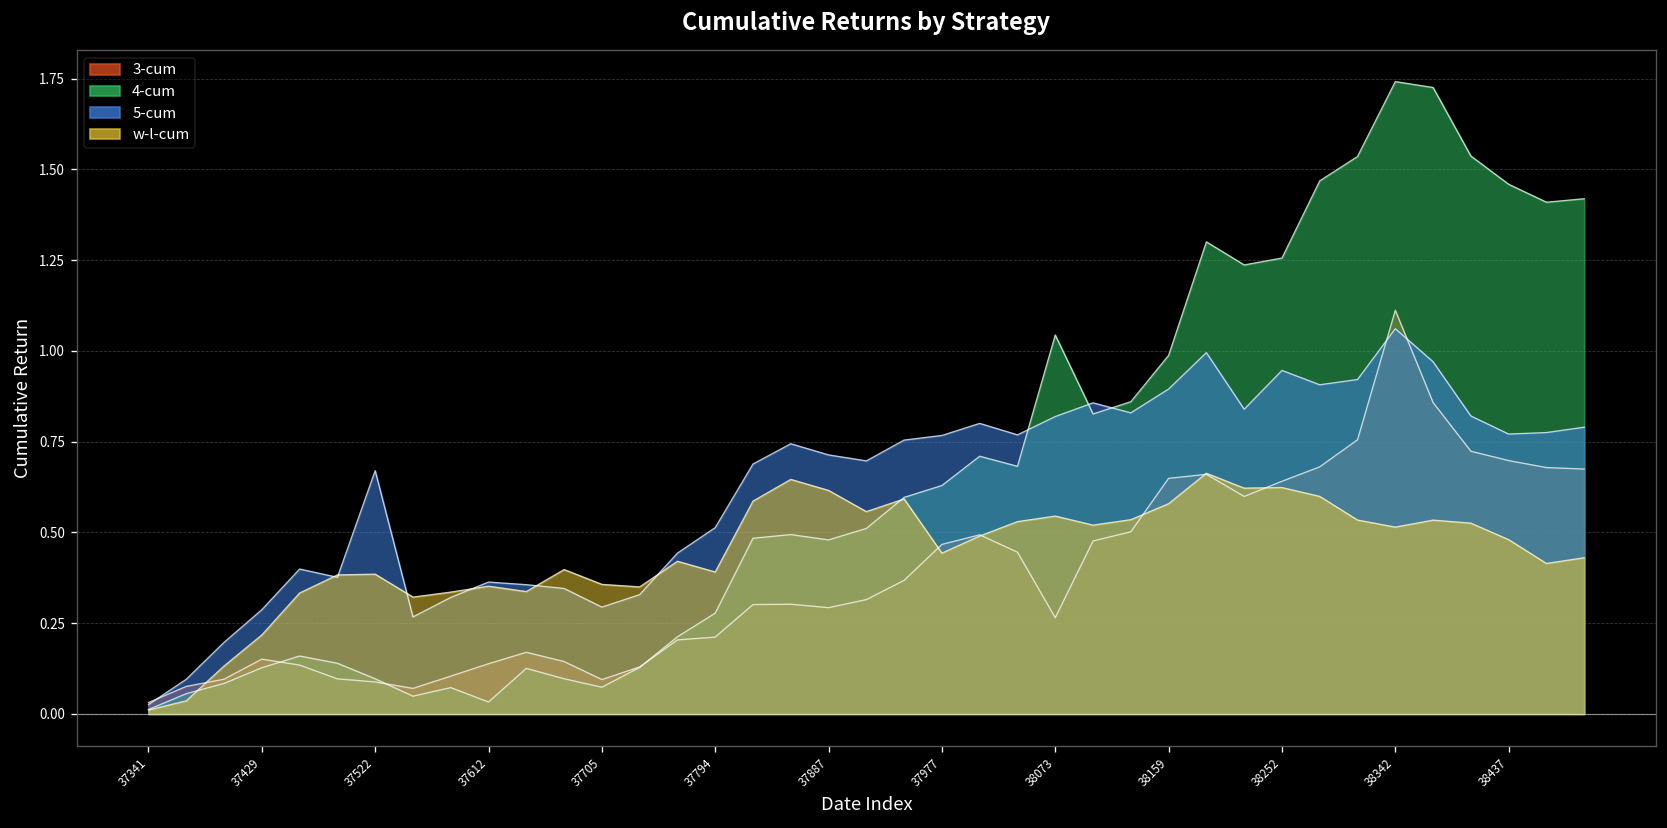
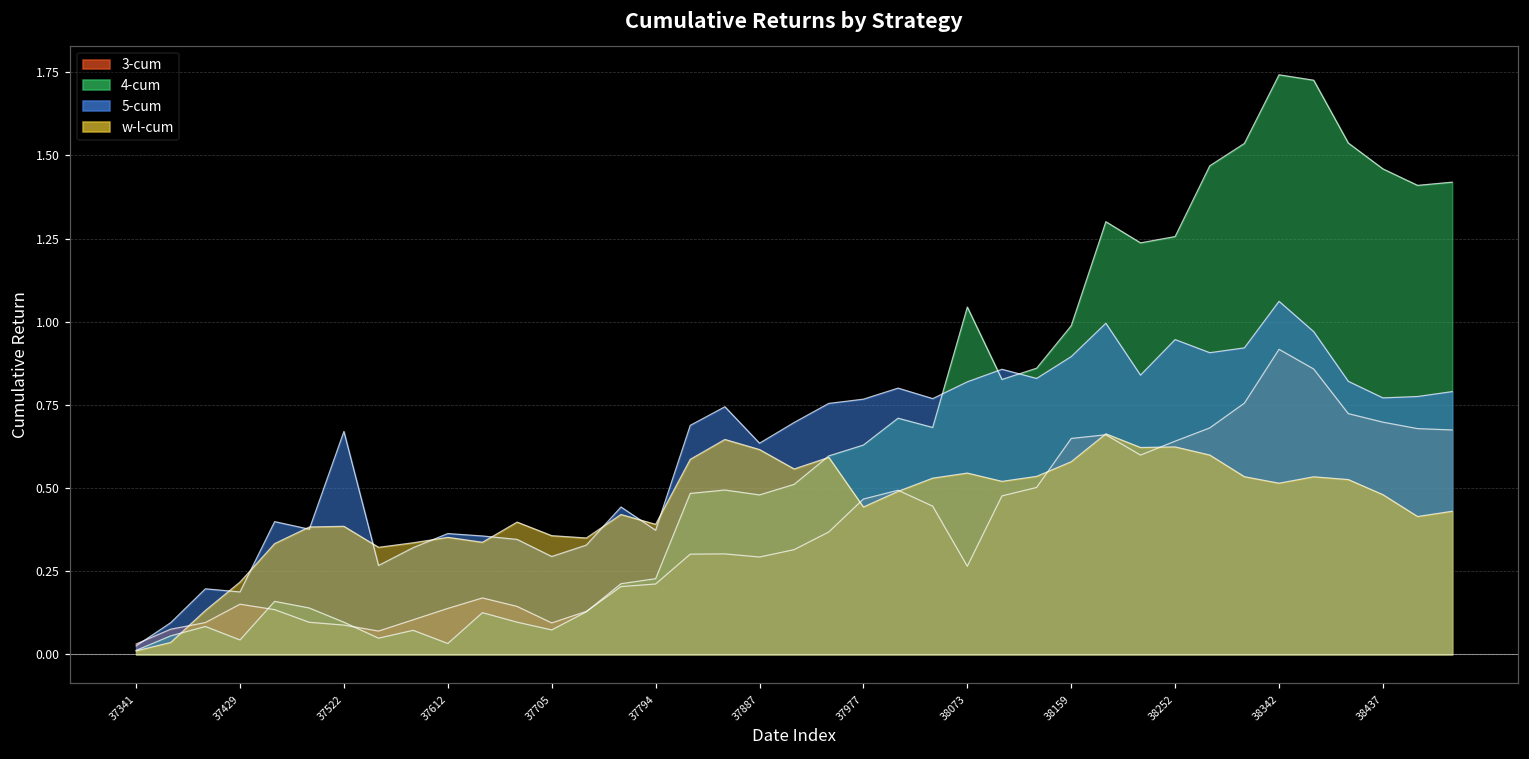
4-cum, 37429: 0.13 -> 0.04
5-cum, 37429: 0.29 -> 0.19
4-cum, 37794: 0.28 -> 0.23
5-cum, 37794: 0.51 -> 0.37
5-cum, 37887: 0.71 -> 0.63
3-cum, 38342: 1.11 -> 0.92
